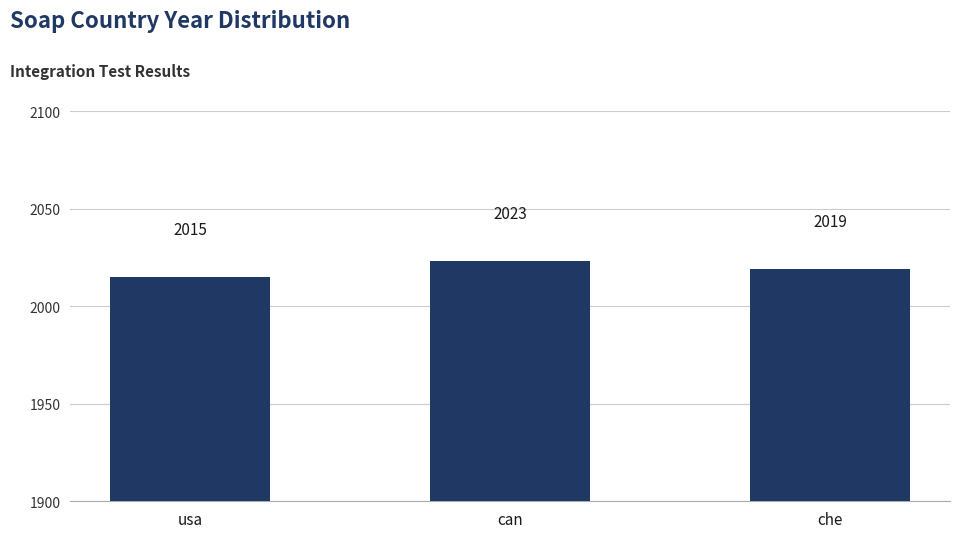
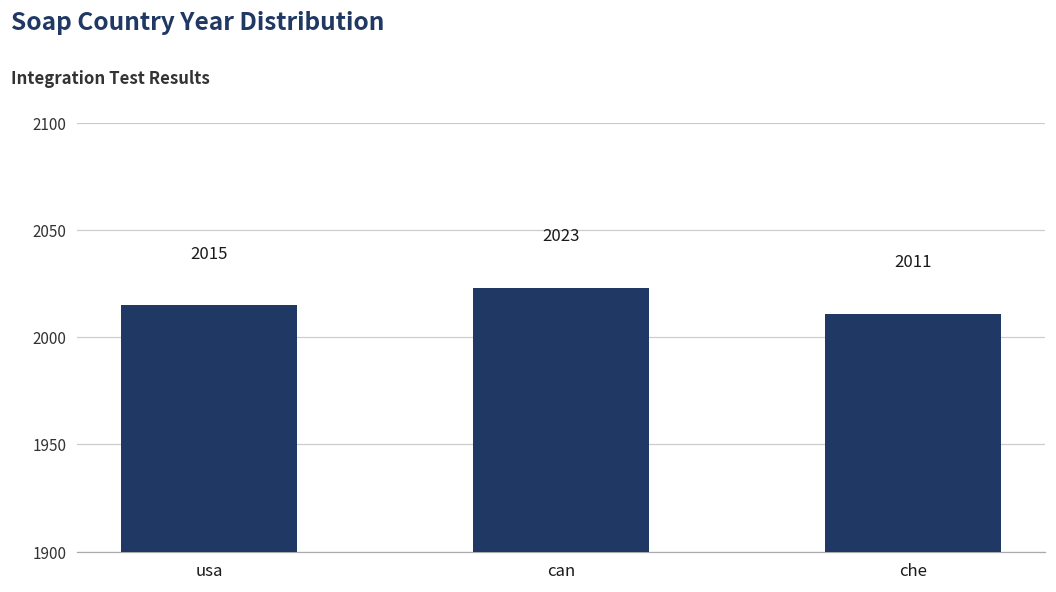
che: 2019 -> 2011
